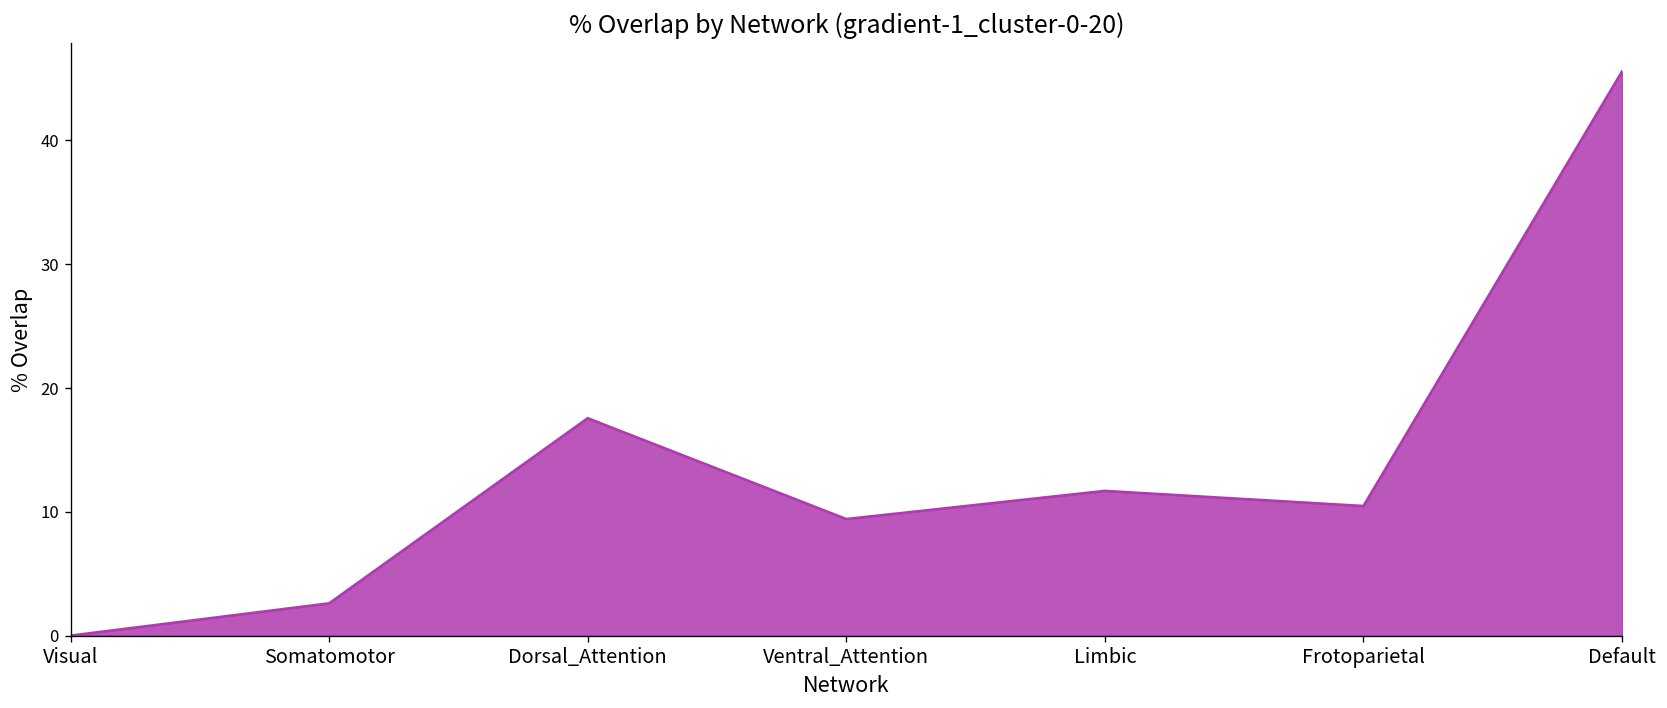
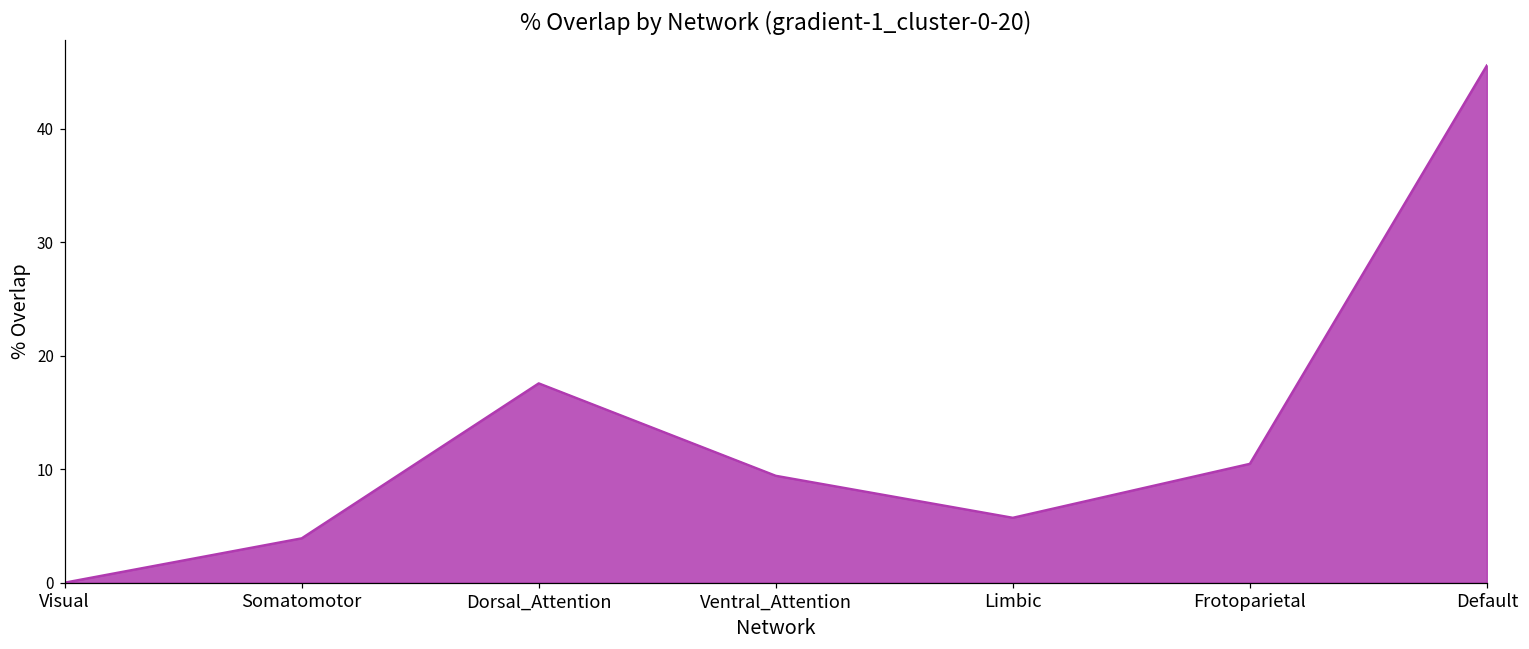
Somatomotor: 2.6 -> 3.9
Limbic: 11.7 -> 5.7
